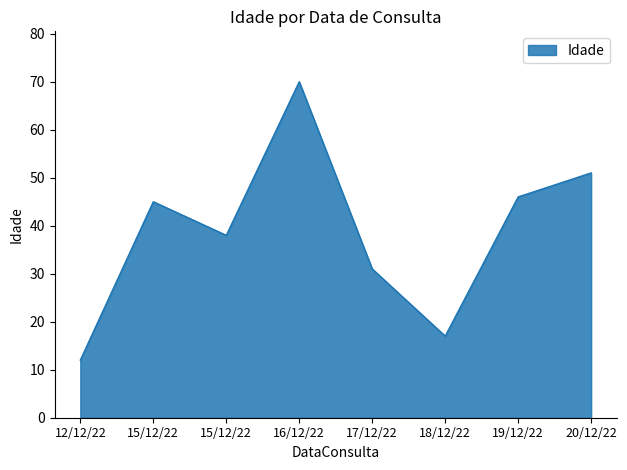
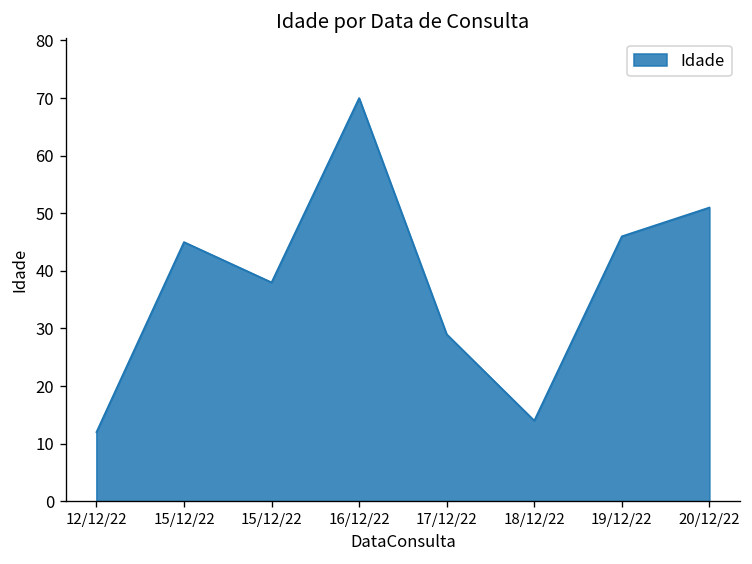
17/12/22: 31 -> 29
18/12/22: 17 -> 14
